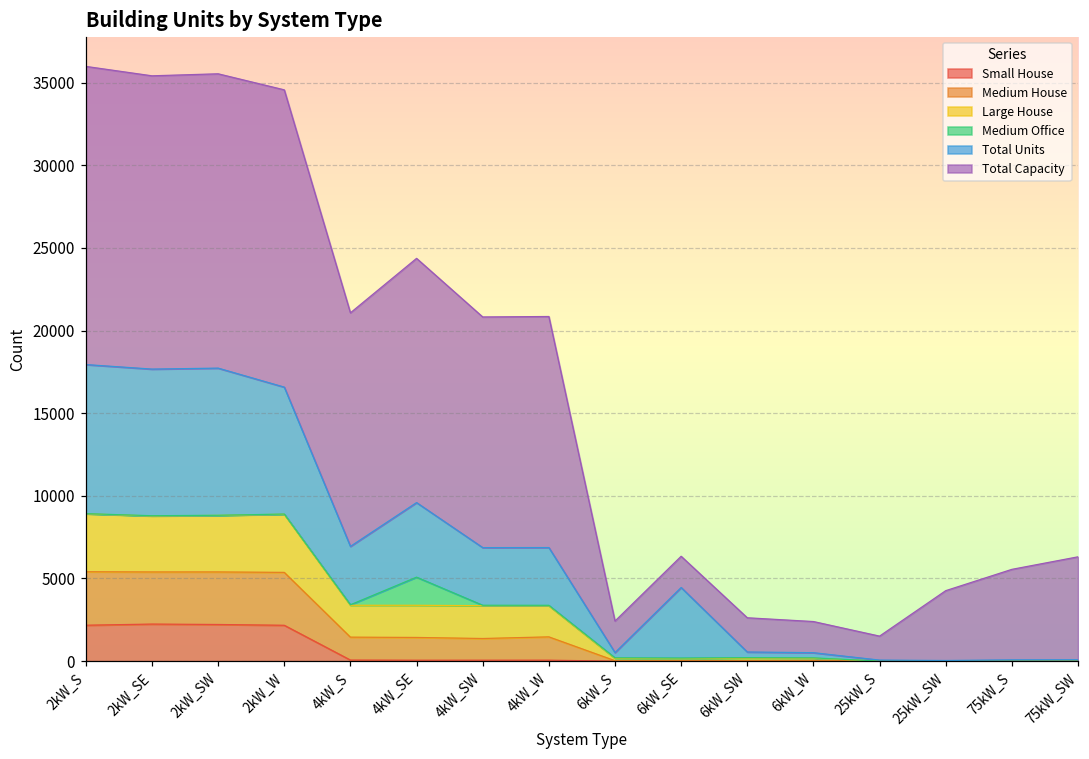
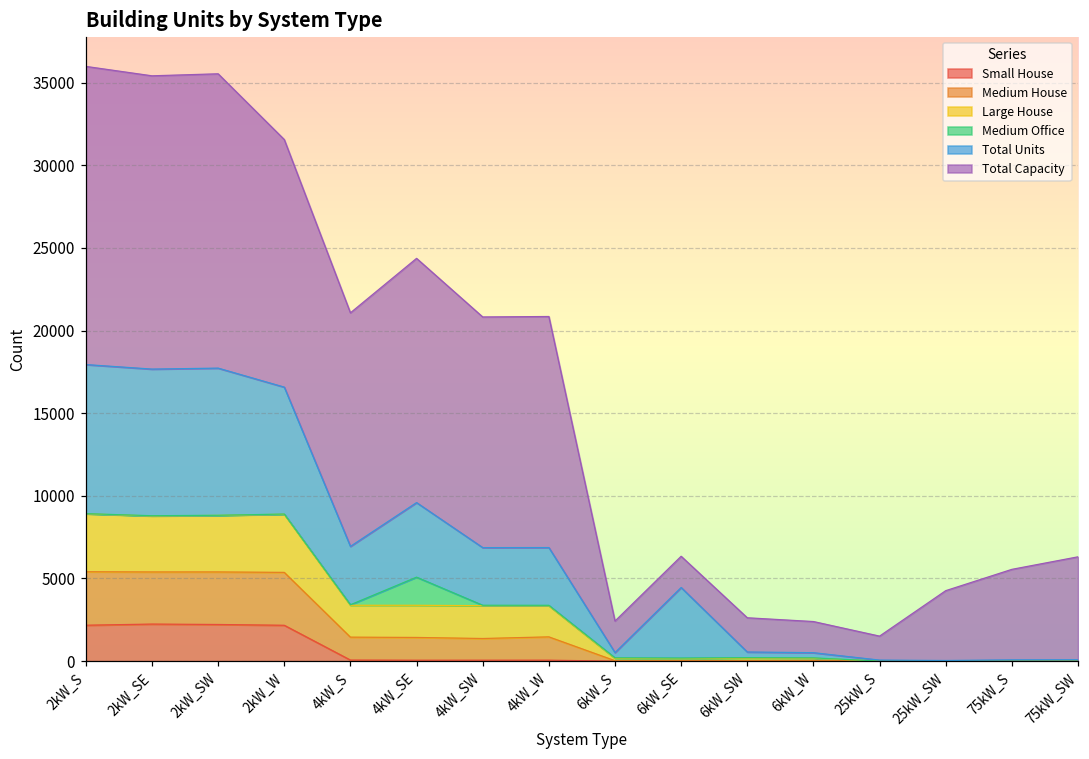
Total Capacity, 2kW_W: 18000 -> 15000
